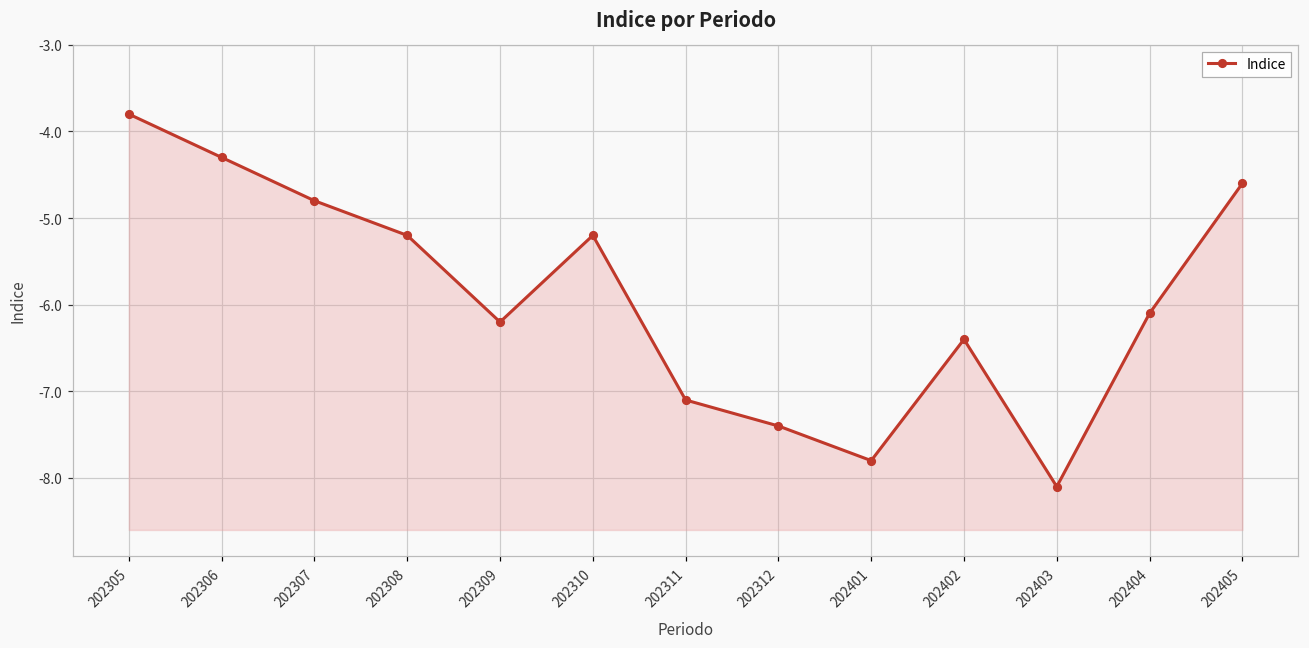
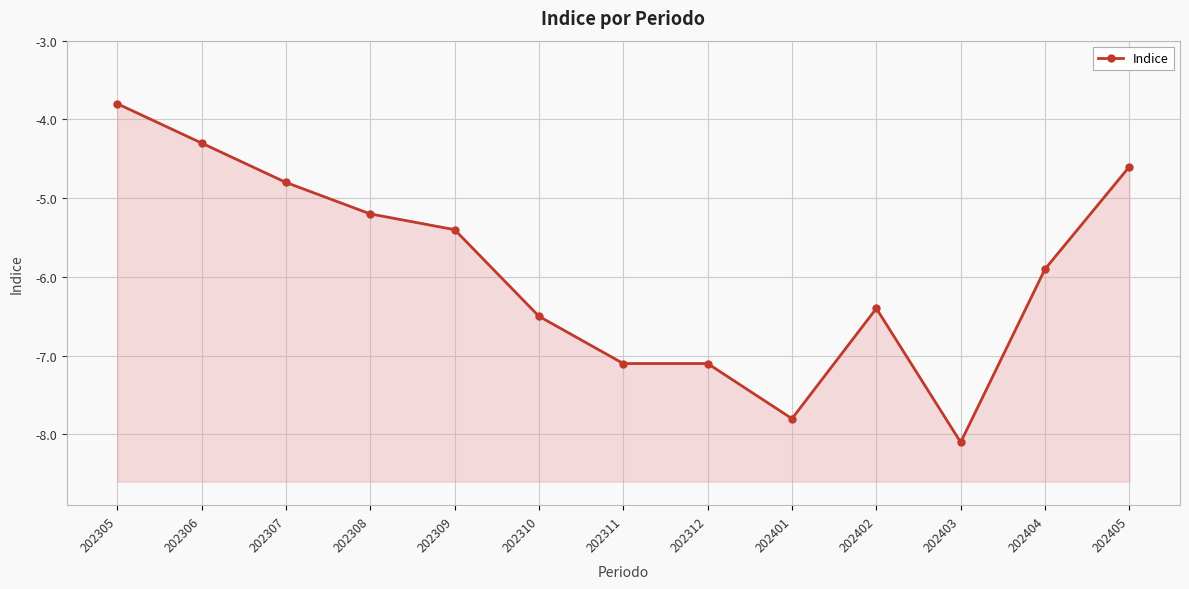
202309: -6.2 -> -5.4
202310: -5.2 -> -6.5
202312: -7.4 -> -7.1
202404: -6.1 -> -5.9
